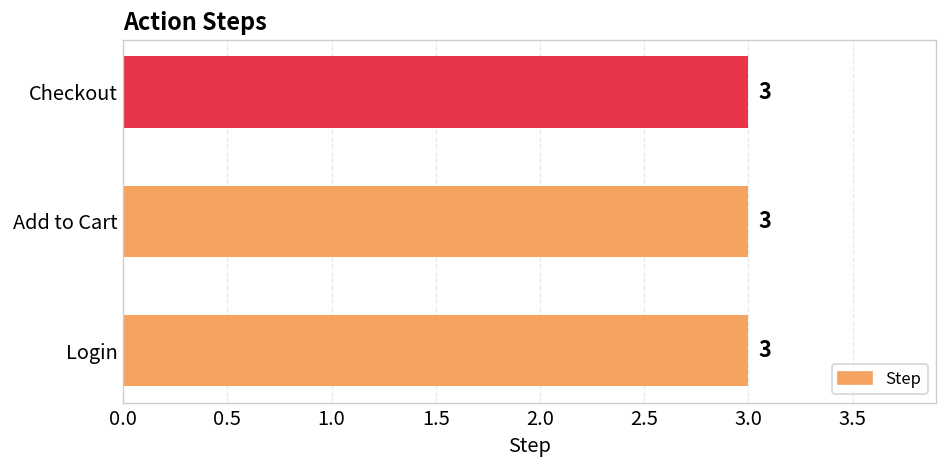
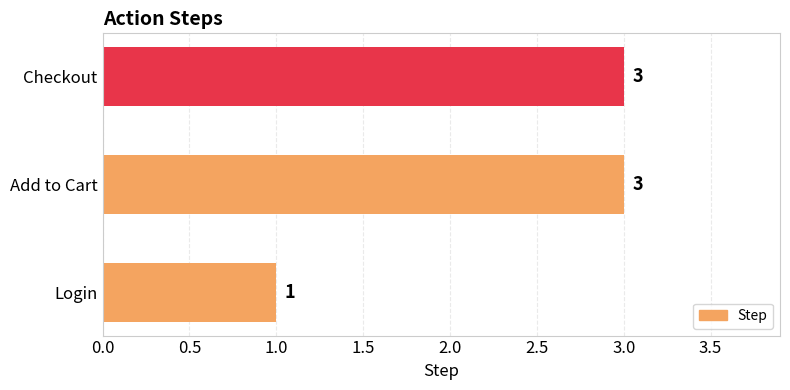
Login: 3 -> 1
